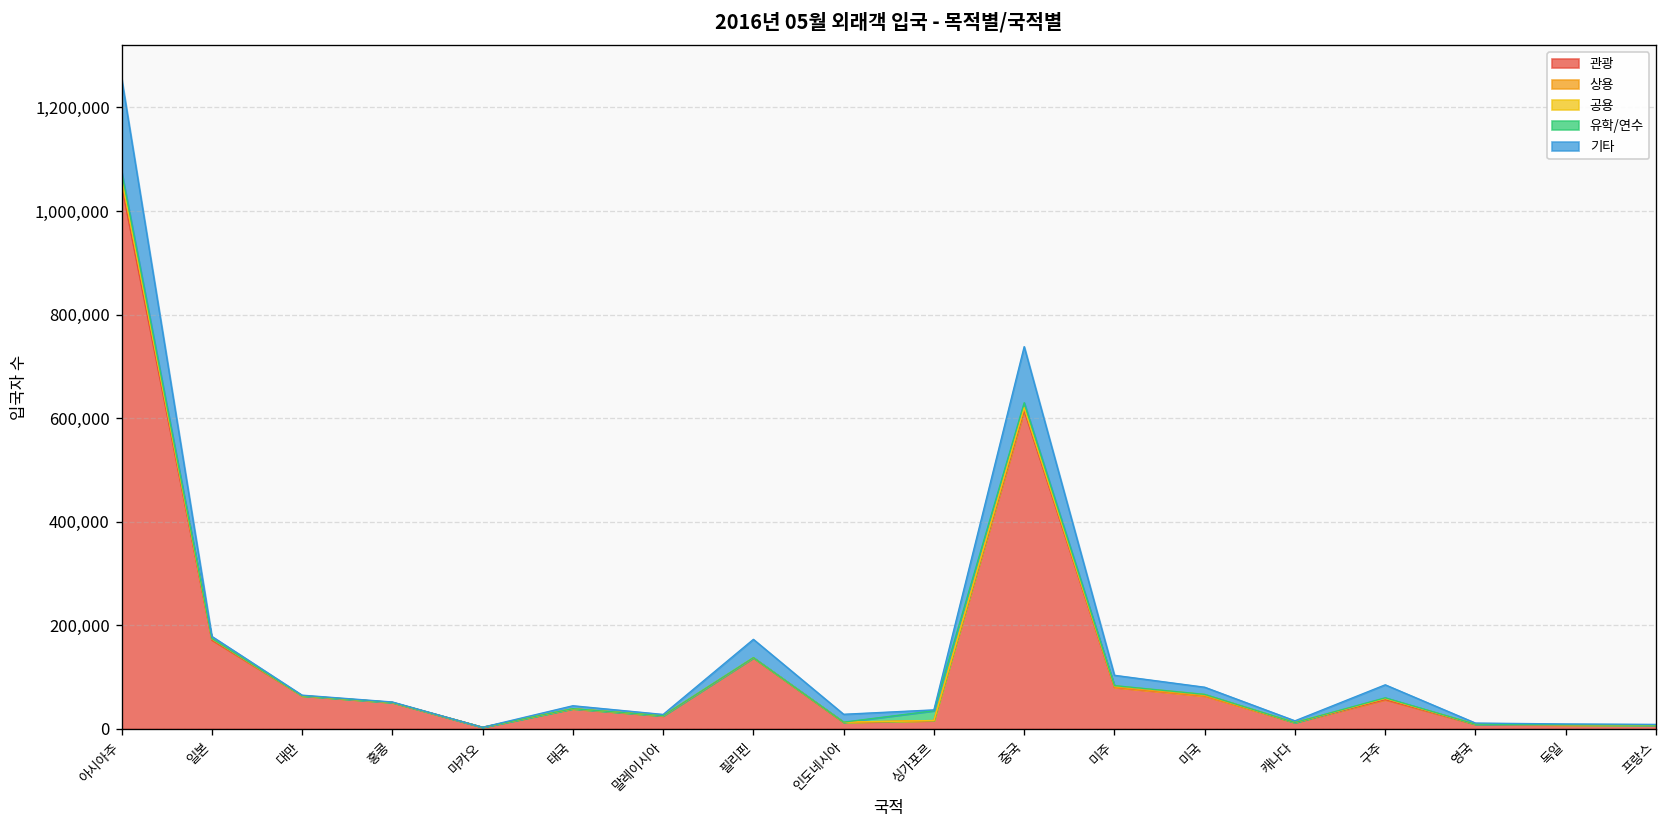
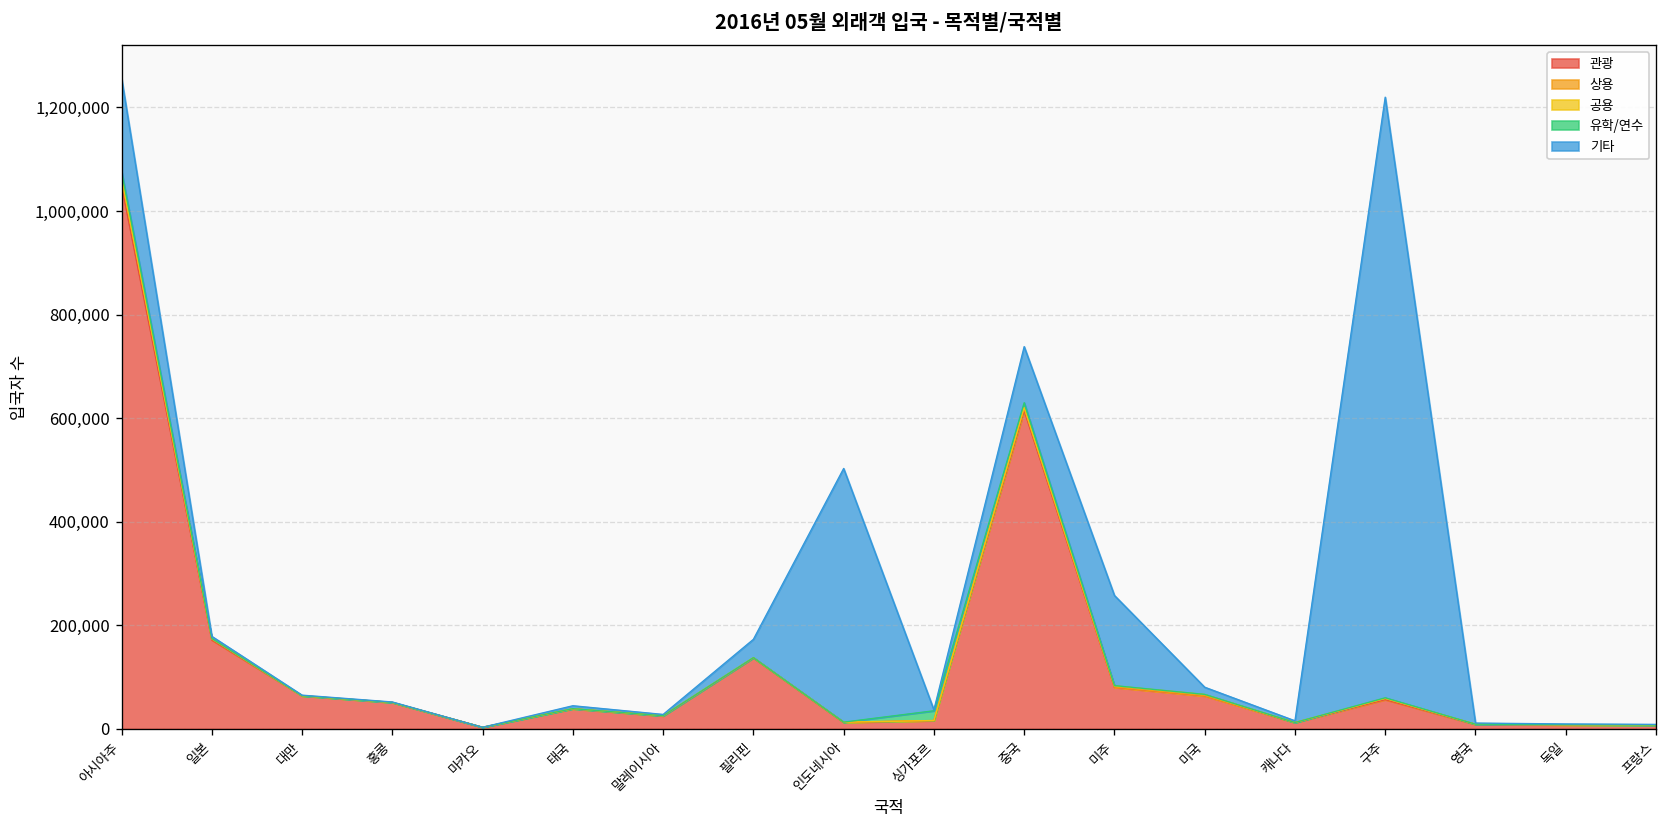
기타, 인도네시아: 20,000 -> 490,000
기타, 미주: 20,000 -> 170,000
기타, 구주: 30,000 -> 1,160,000
